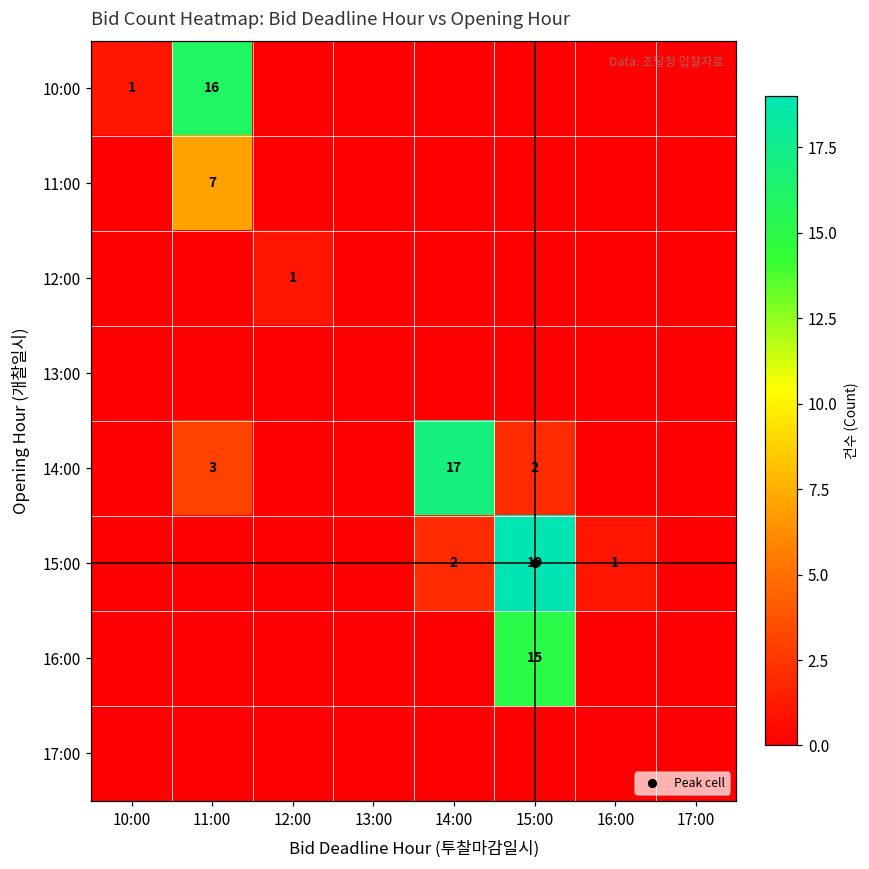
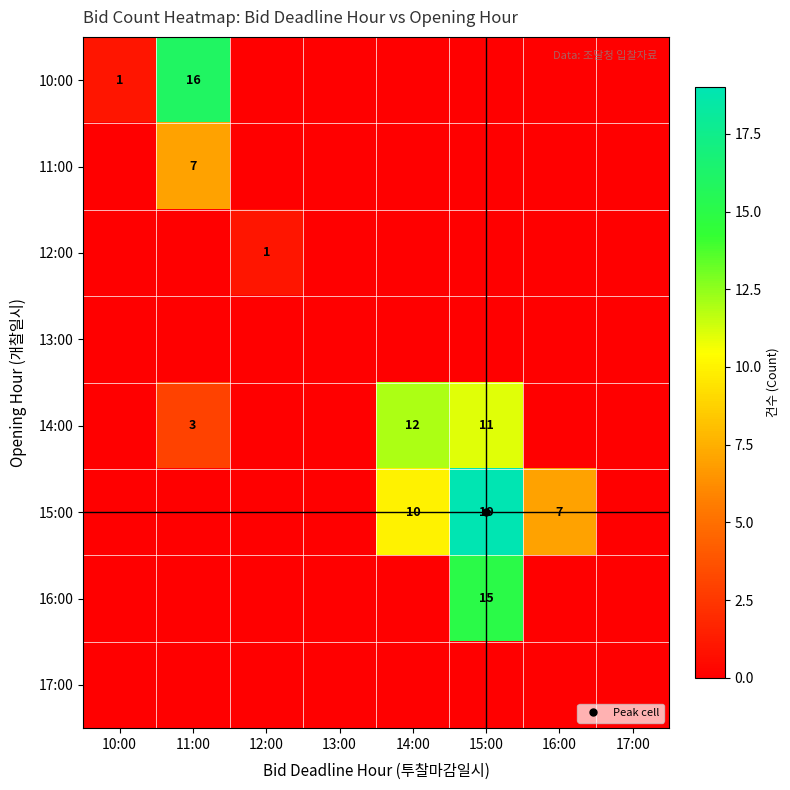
14:00, 14:00: 17 -> 12
14:00, 15:00: 2 -> 11
15:00, 14:00: 2 -> 10
15:00, 16:00: 1 -> 7
